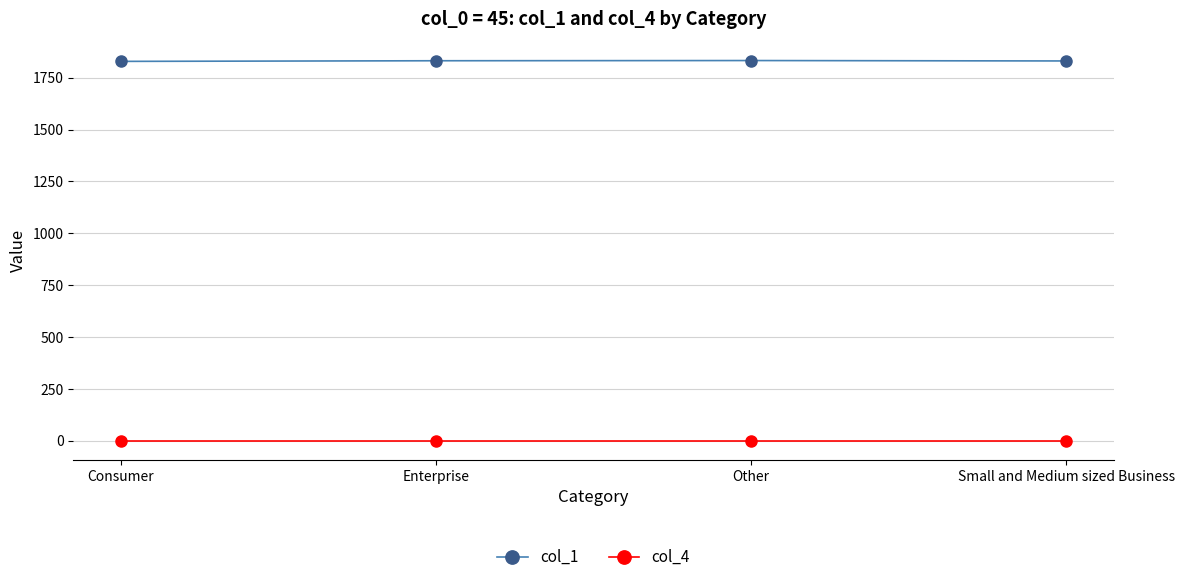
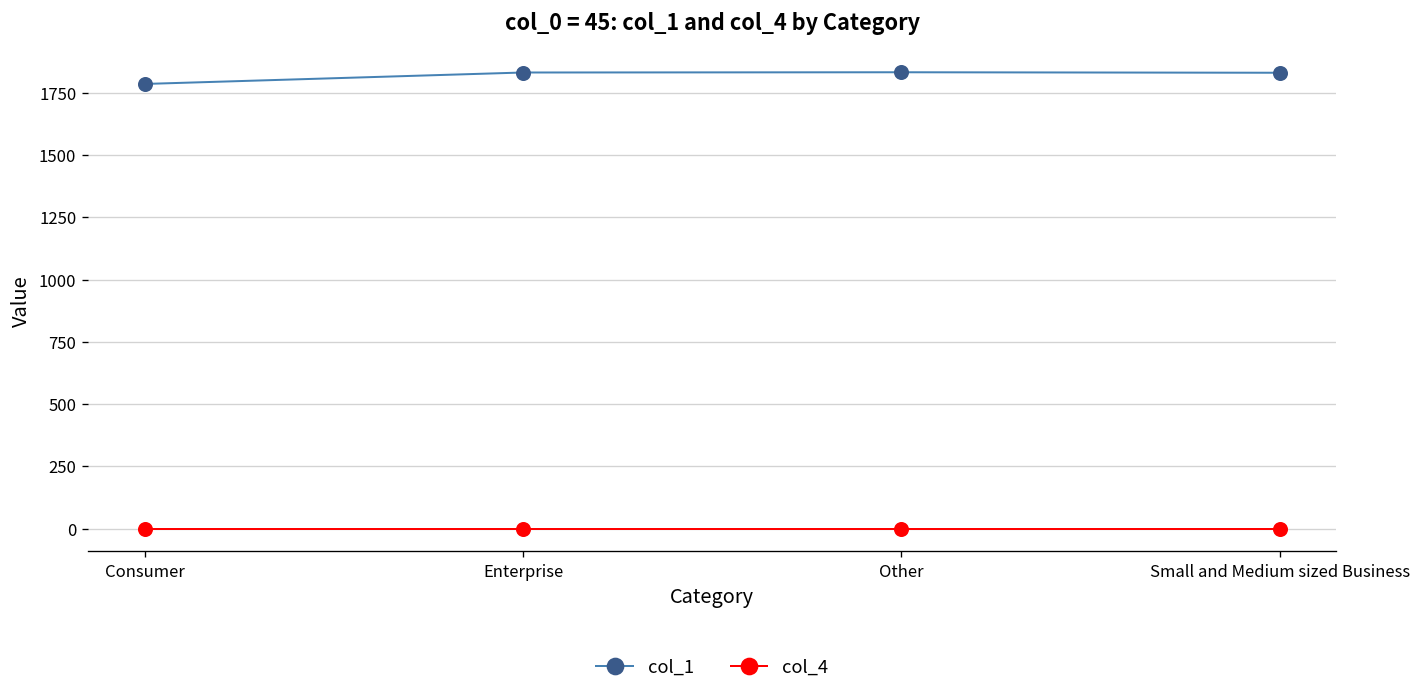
col_1, Consumer: 1830 -> 1790
